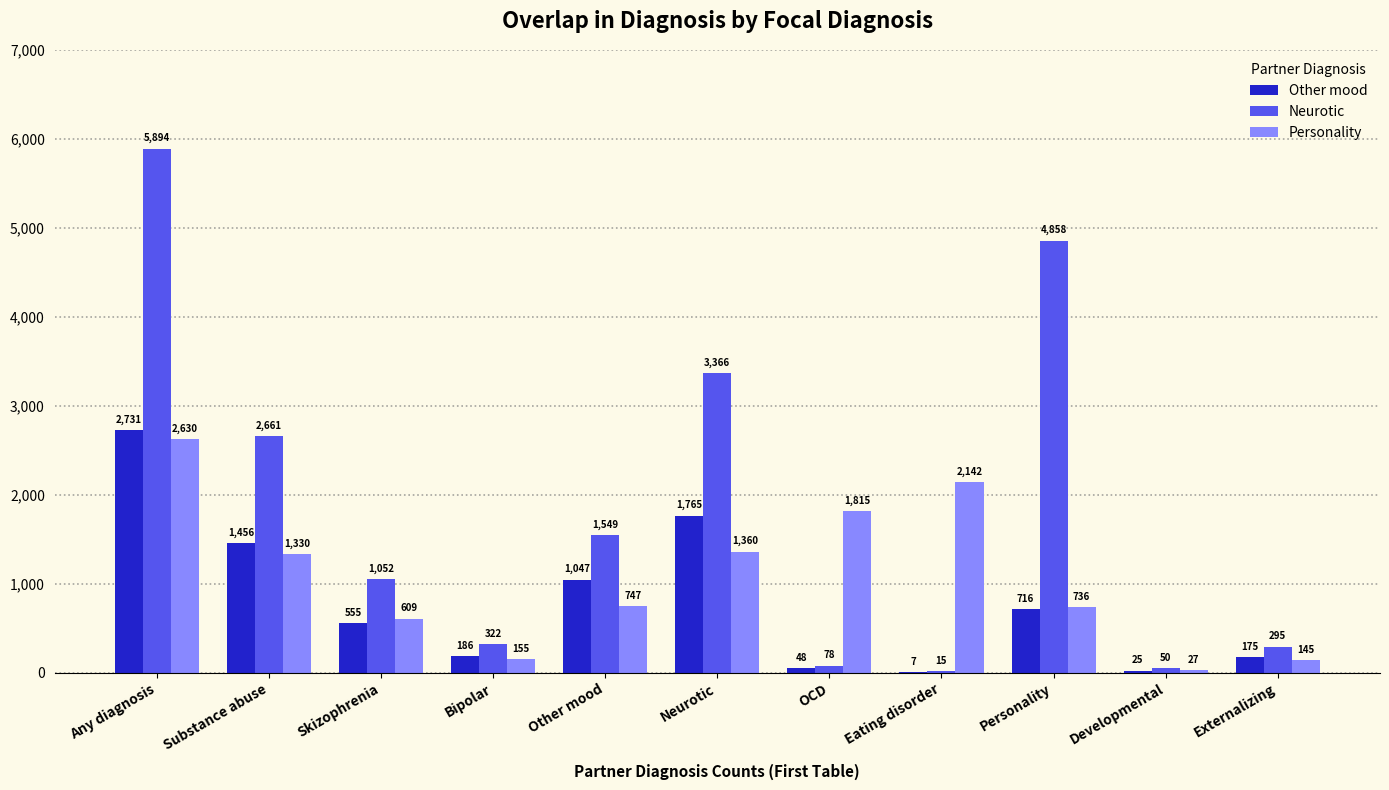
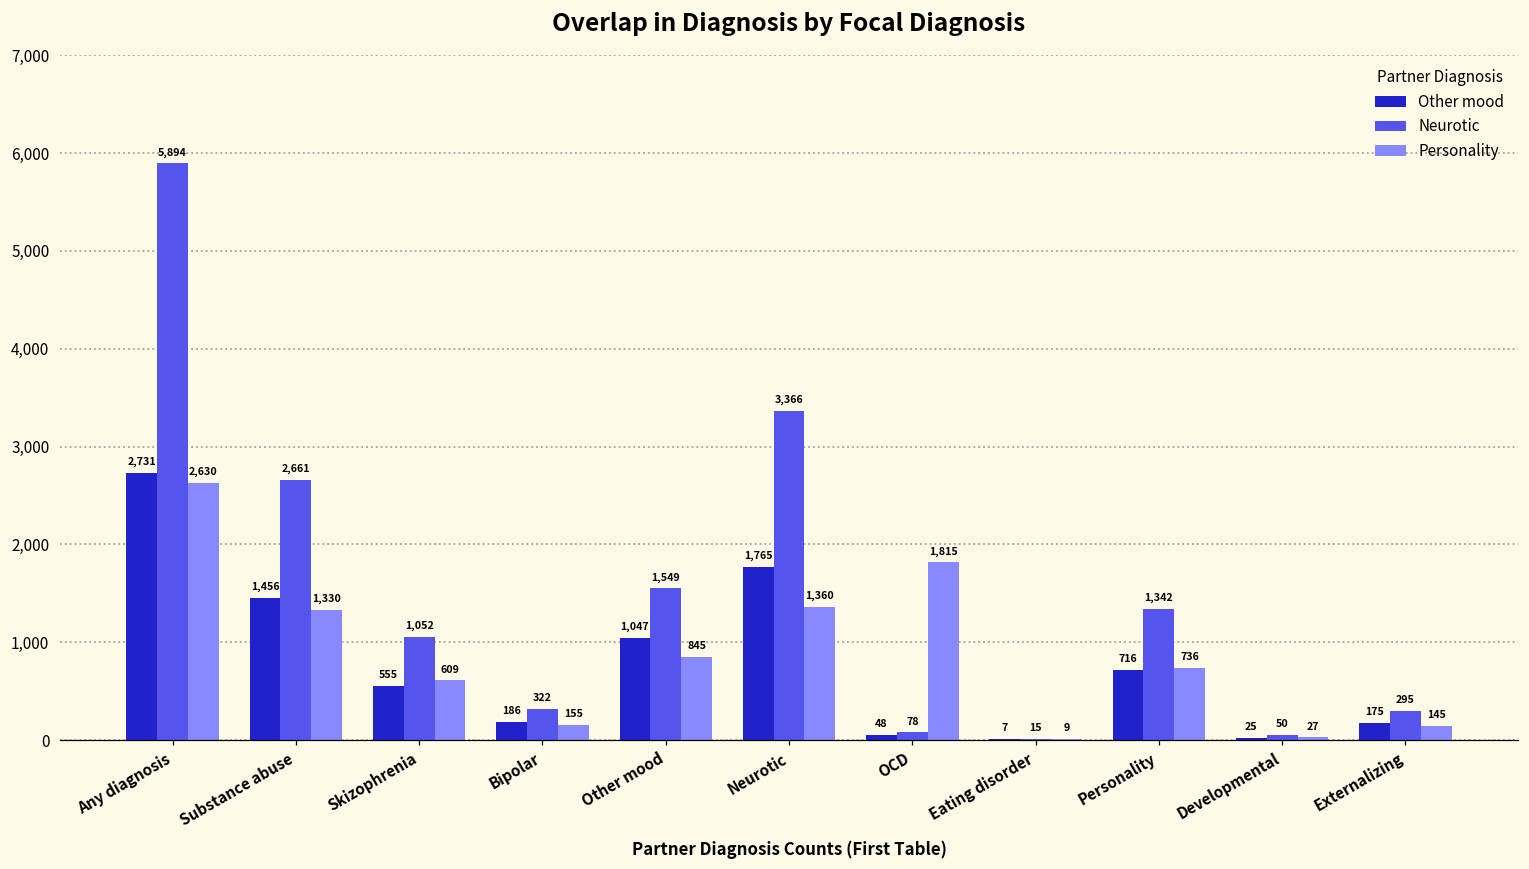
Personality, Other mood: 747 -> 845
Personality, Eating disorder: 2,142 -> 9
Neurotic, Personality: 4,858 -> 1,342
